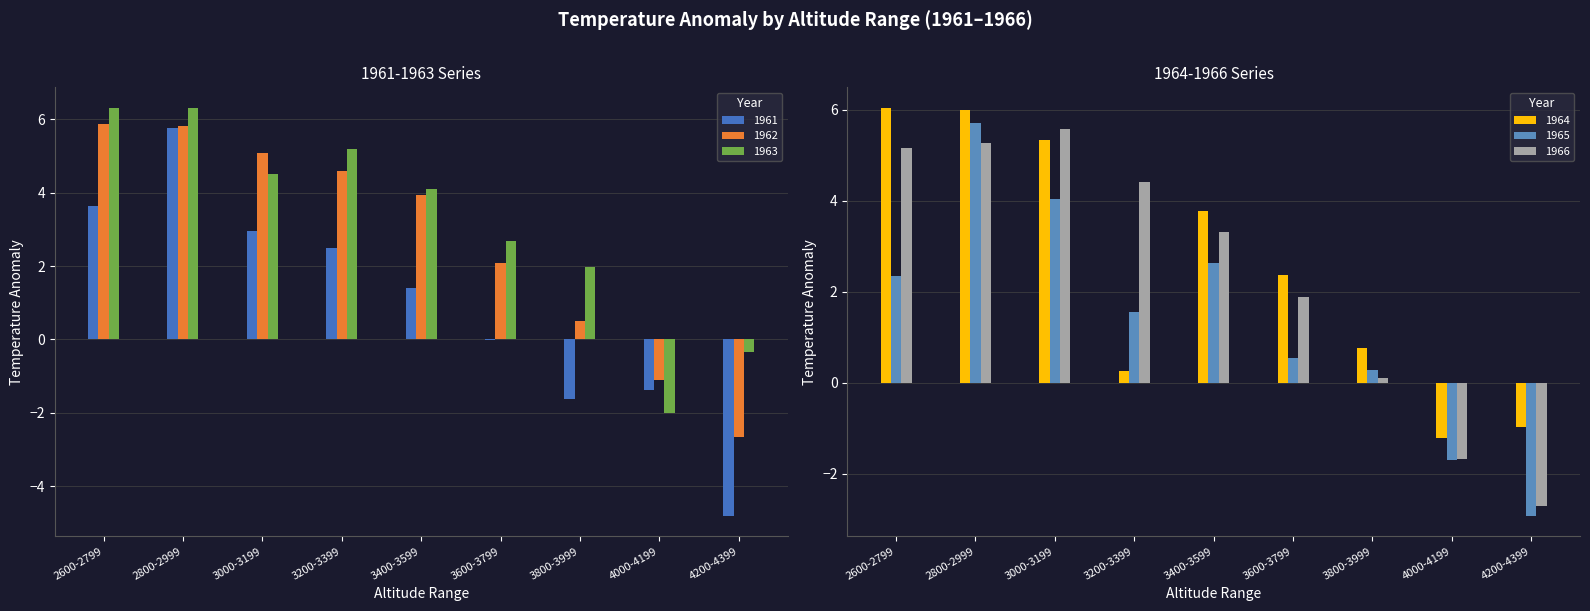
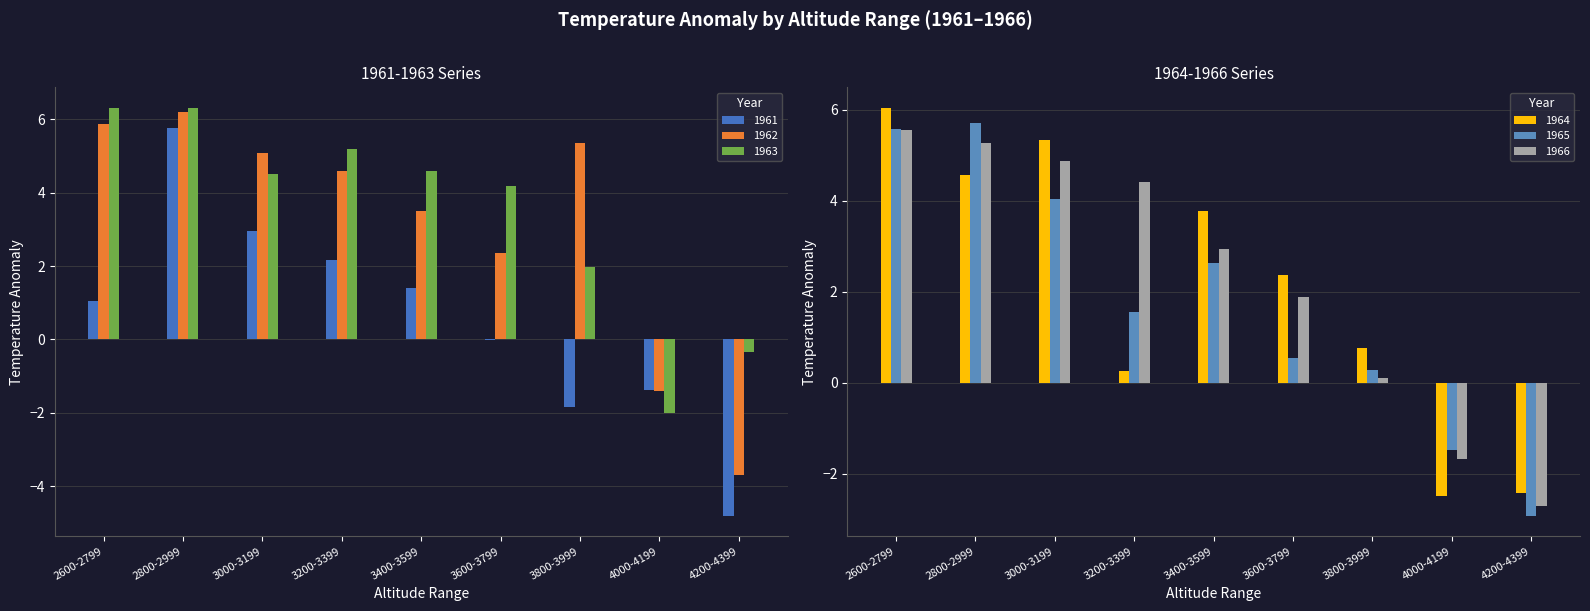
1961-1963 Series, 1961, 2600-2799: 3.6 -> 1.1
1961-1963 Series, 1962, 2800-2999: 5.8 -> 6.2
1961-1963 Series, 1961, 3200-3399: 2.5 -> 2.2
1961-1963 Series, 1962, 3400-3599: 3.9 -> 3.5
1961-1963 Series, 1963, 3400-3599: 4.1 -> 4.6
1961-1963 Series, 1962, 3600-3799: 2.1 -> 2.4
1961-1963 Series, 1963, 3600-3799: 2.7 -> 4.2
1961-1963 Series, 1961, 3800-3999: -1.6 -> -1.8
1961-1963 Series, 1962, 3800-3999: 0.5 -> 5.4
1961-1963 Series, 1962, 4000-4199: -1.1 -> -1.4
1961-1963 Series, 1962, 4200-4399: -2.6 -> -3.7
1964-1966 Series, 1965, 2600-2799: 2.3 -> 5.6
1964-1966 Series, 1966, 2600-2799: 5.2 -> 5.6
1964-1966 Series, 1964, 2800-2999: 6.0 -> 4.6
1964-1966 Series, 1966, 3000-3199: 5.6 -> 4.9
1964-1966 Series, 1966, 3400-3599: 3.3 -> 2.9
1964-1966 Series, 1964, 4000-4199: -1.2 -> -2.5
1964-1966 Series, 1965, 4000-4199: -1.7 -> -1.5
1964-1966 Series, 1964, 4200-4399: -1.0 -> -2.4
